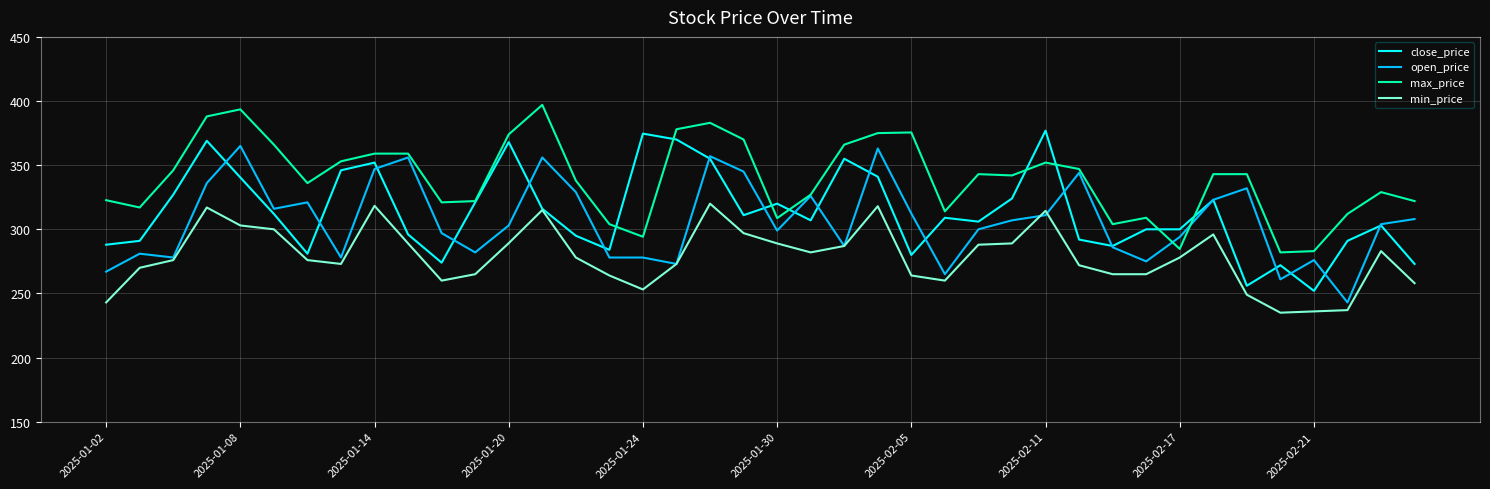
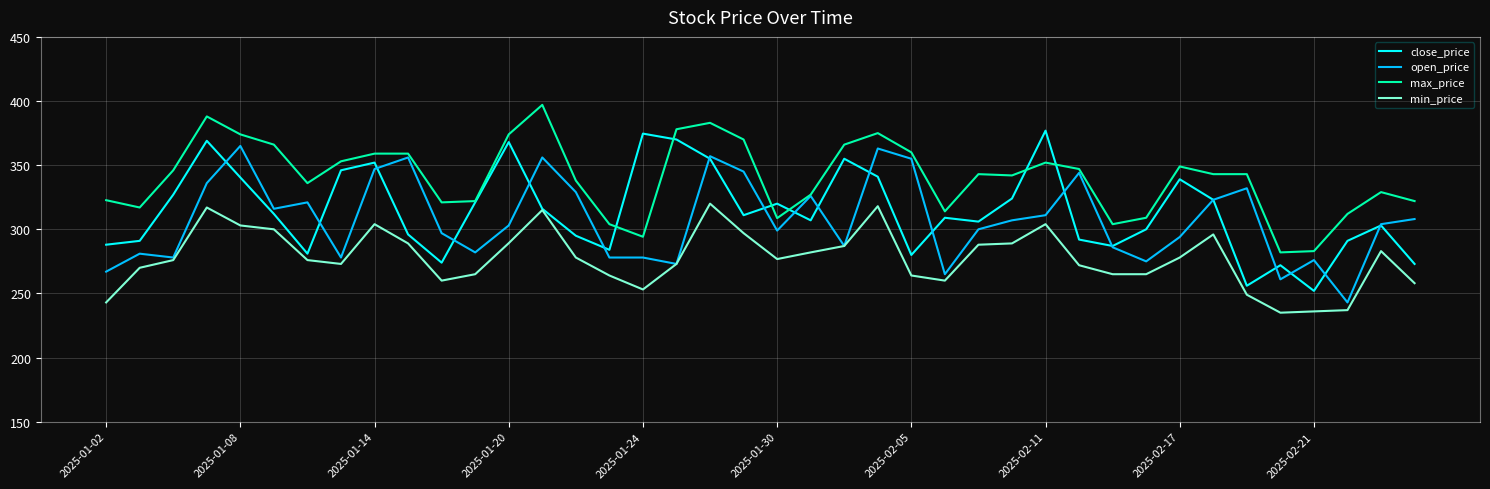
max_price, 2025-01-08: 394 -> 374
min_price, 2025-01-14: 318 -> 304
min_price, 2025-01-30: 289 -> 277
open_price, 2025-02-05: 312 -> 355
max_price, 2025-02-05: 376 -> 360
min_price, 2025-02-11: 314 -> 304
close_price, 2025-02-17: 300 -> 339
max_price, 2025-02-17: 285 -> 349
